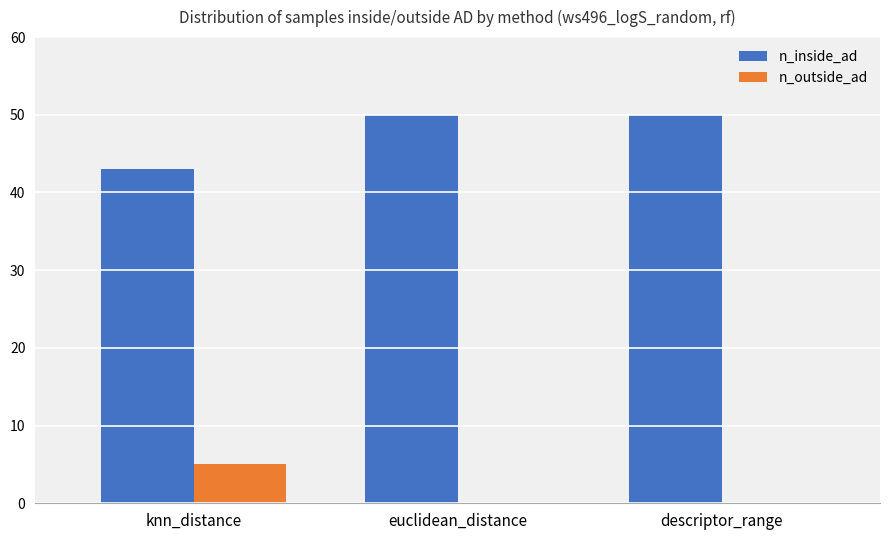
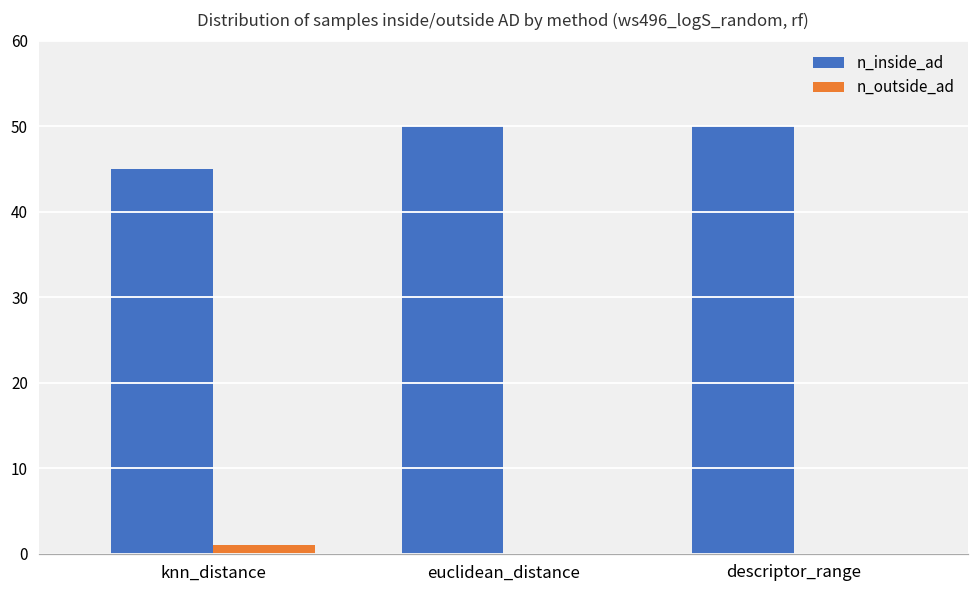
n_inside_ad, knn_distance: 43 -> 45
n_outside_ad, knn_distance: 5 -> 1
